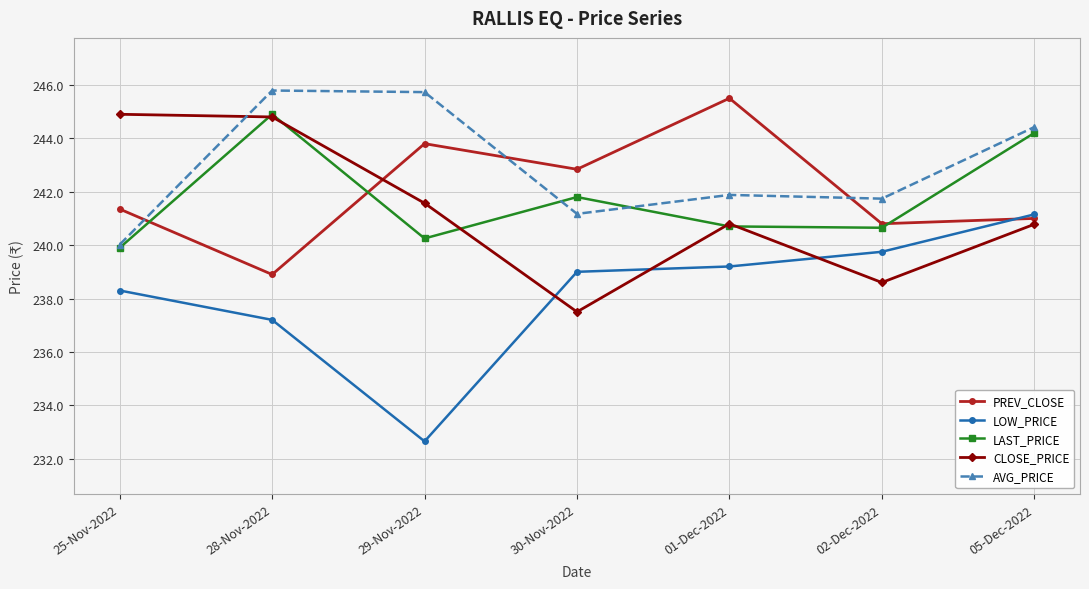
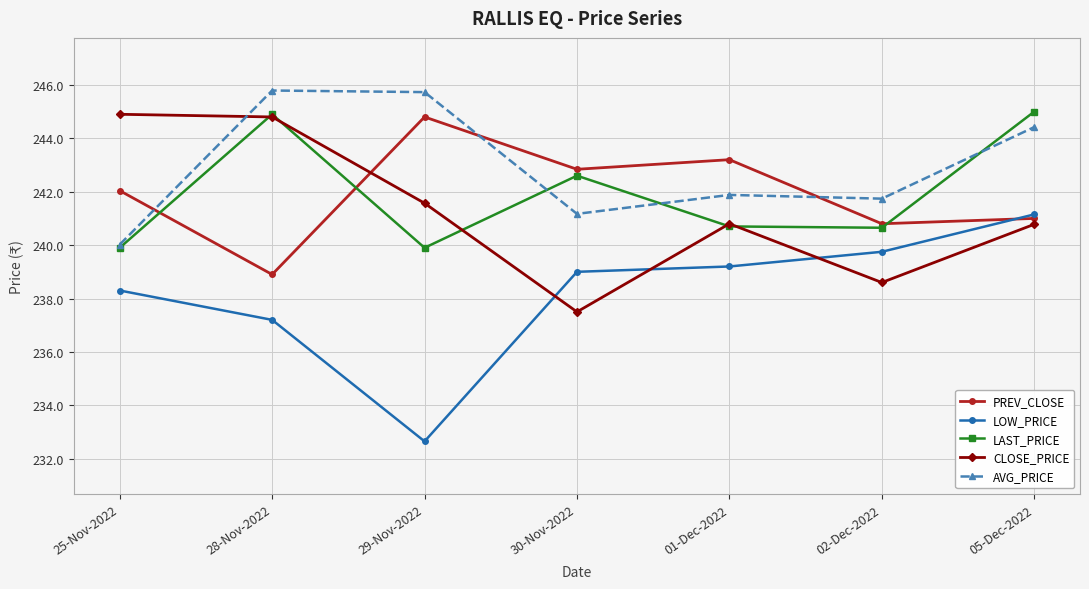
PREV_CLOSE, 25-Nov-2022: 241.4 -> 242.0
PREV_CLOSE, 29-Nov-2022: 243.8 -> 244.8
LAST_PRICE, 29-Nov-2022: 240.3 -> 239.9
LAST_PRICE, 30-Nov-2022: 241.8 -> 242.6
PREV_CLOSE, 01-Dec-2022: 245.5 -> 243.2
LAST_PRICE, 05-Dec-2022: 244.2 -> 245.0
